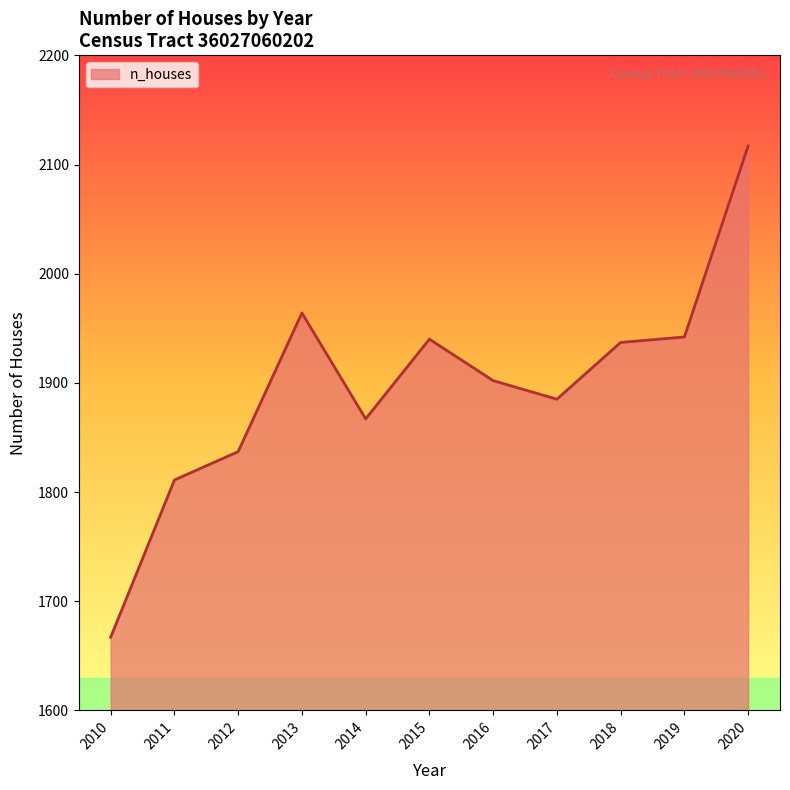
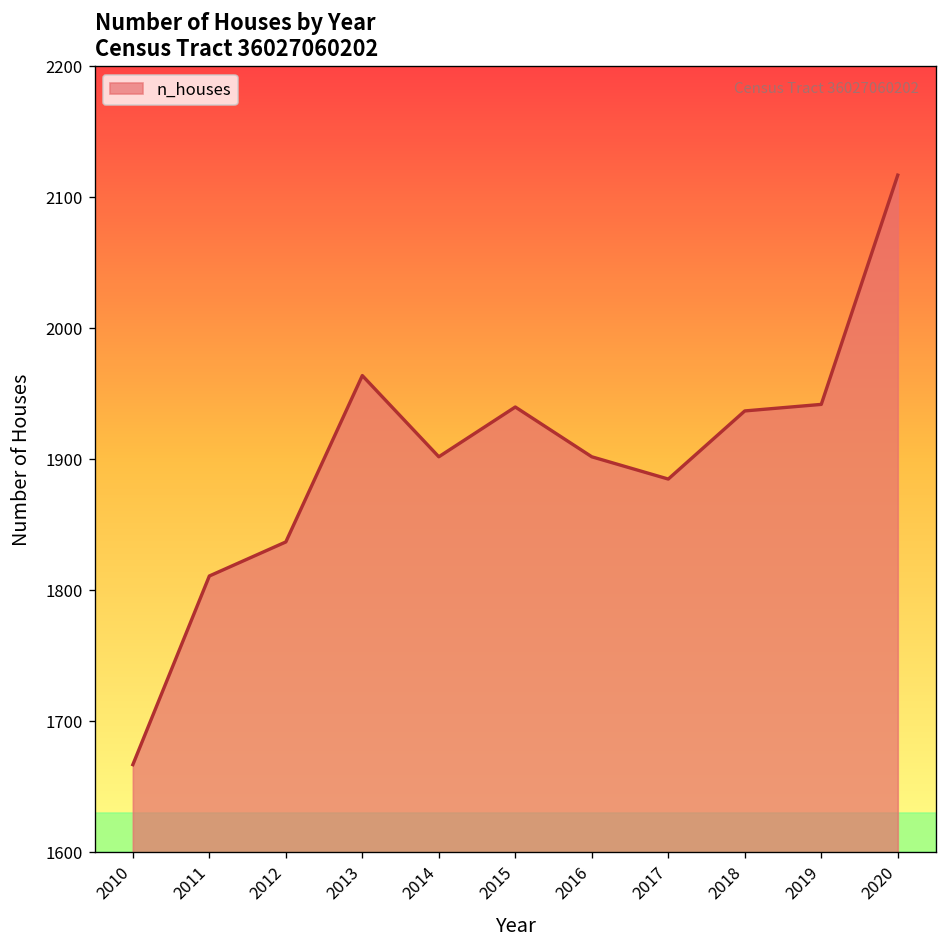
2014: 1867 -> 1902
